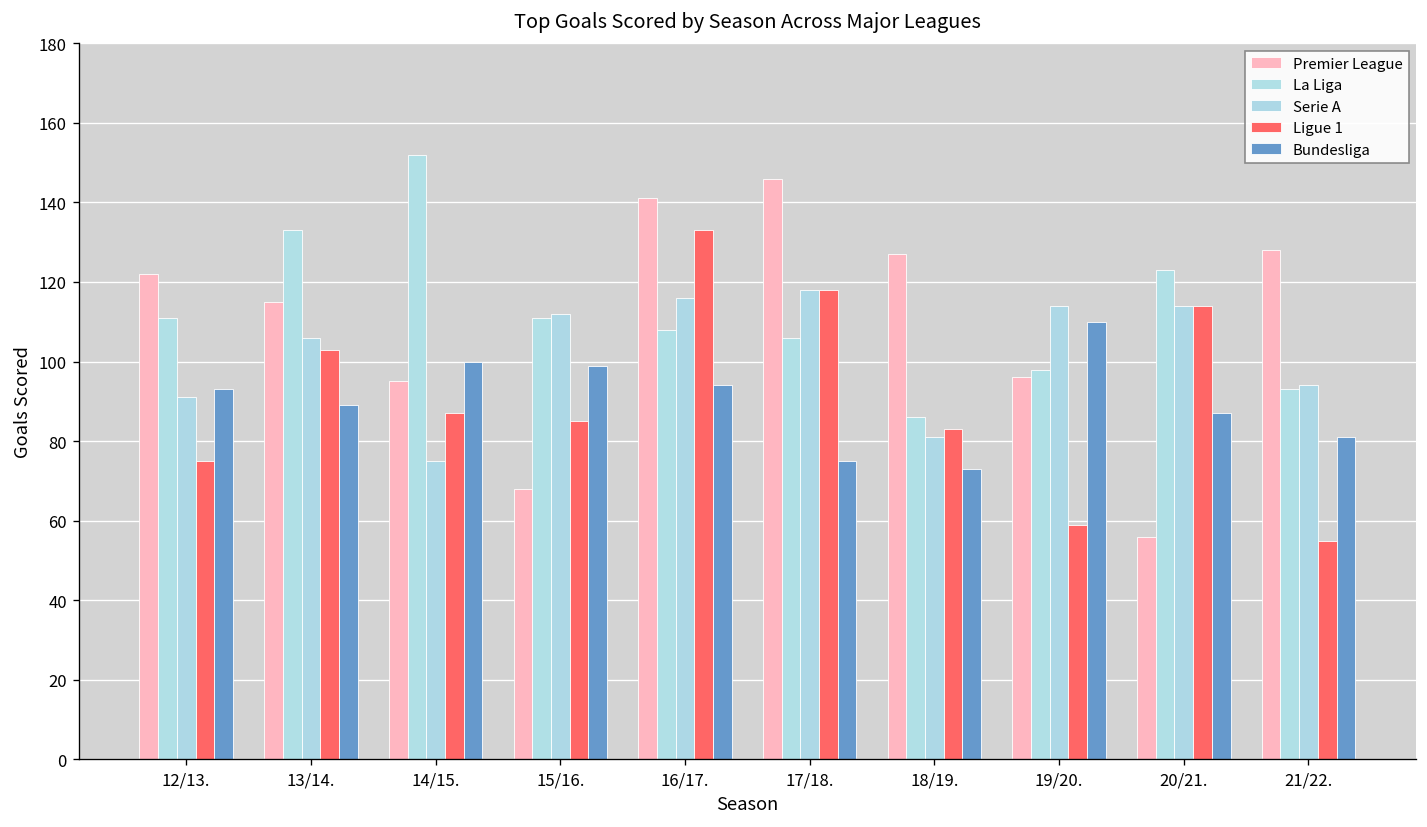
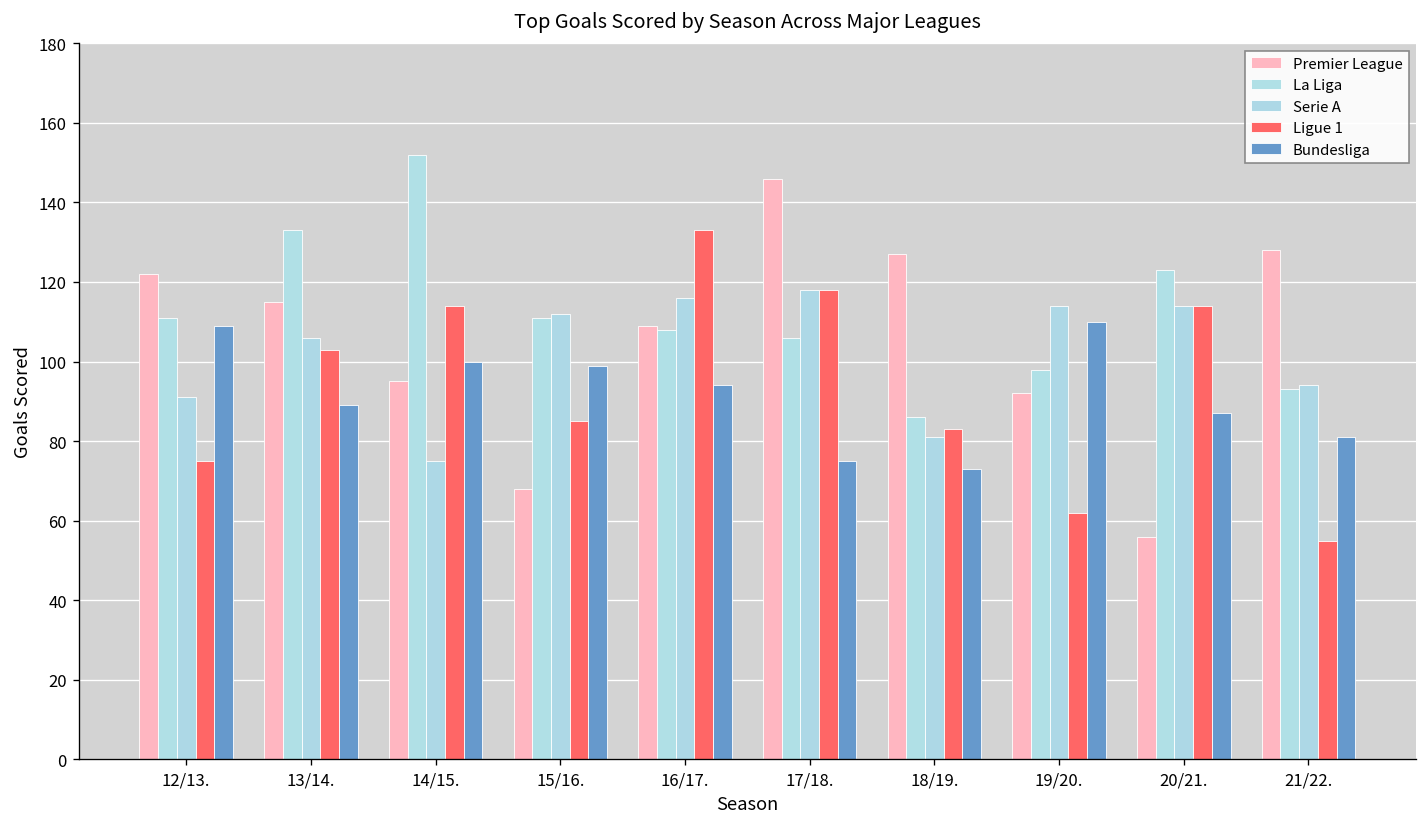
Bundesliga, 12/13.: 93 -> 109
Ligue 1, 14/15.: 87 -> 114
Premier League, 16/17.: 141 -> 109
Premier League, 19/20.: 96 -> 92
Ligue 1, 19/20.: 59 -> 62
